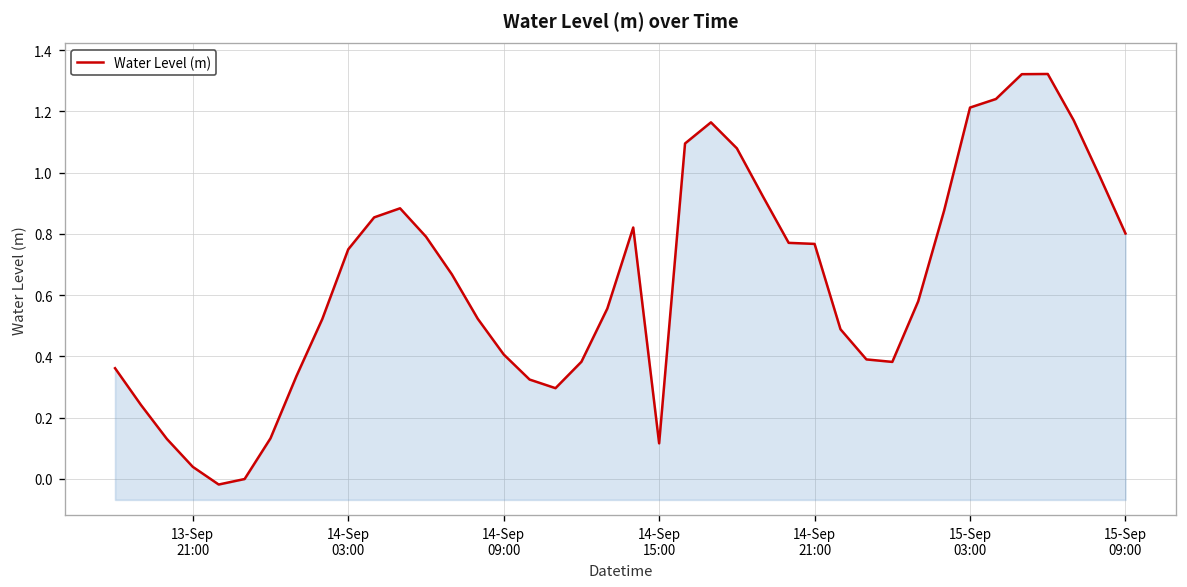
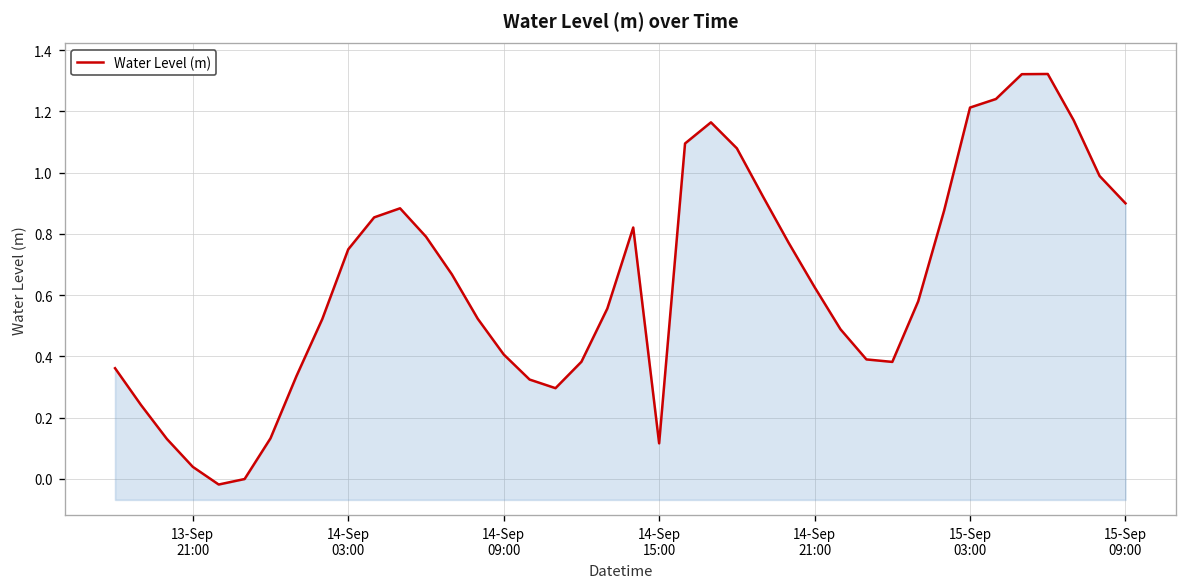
14-Sep 21:00: 0.77 -> 0.63
15-Sep 09:00: 0.80 -> 0.90
